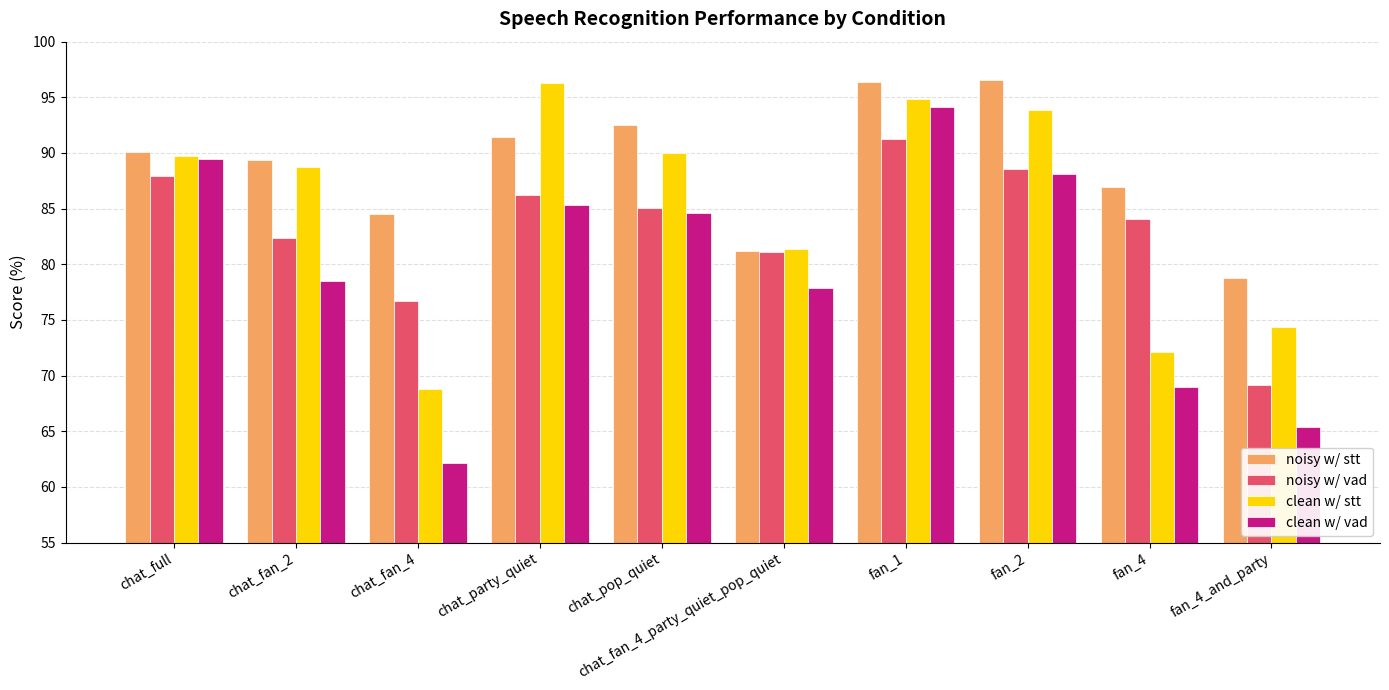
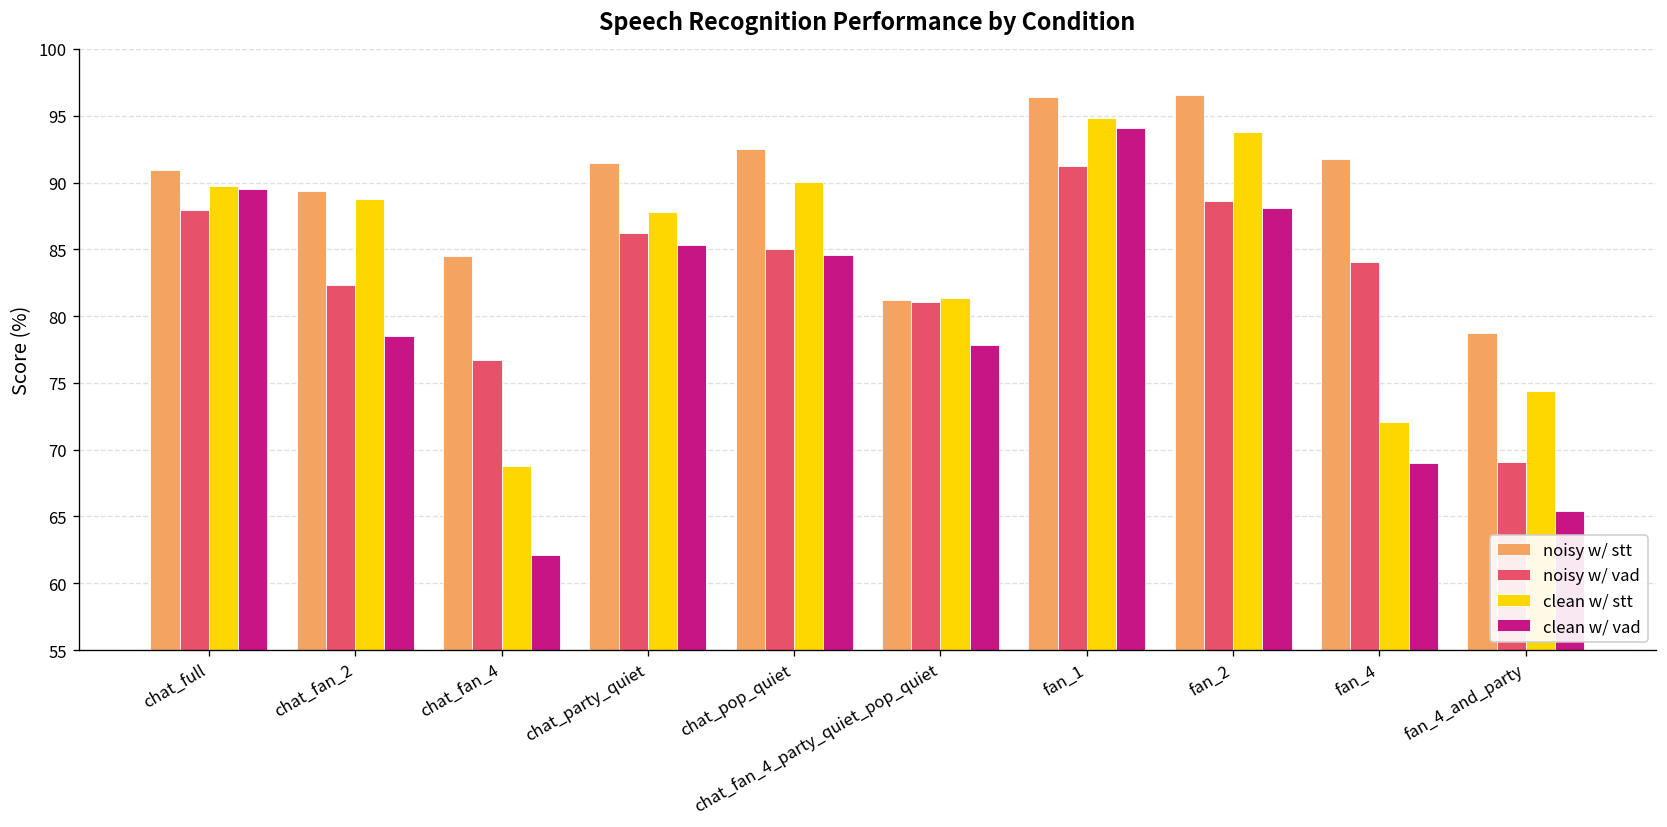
noisy w/ stt, chat_full: 90.1 -> 90.9
clean w/ stt, chat_party_quiet: 96.3 -> 87.8
noisy w/ stt, fan_4: 86.9 -> 91.8
